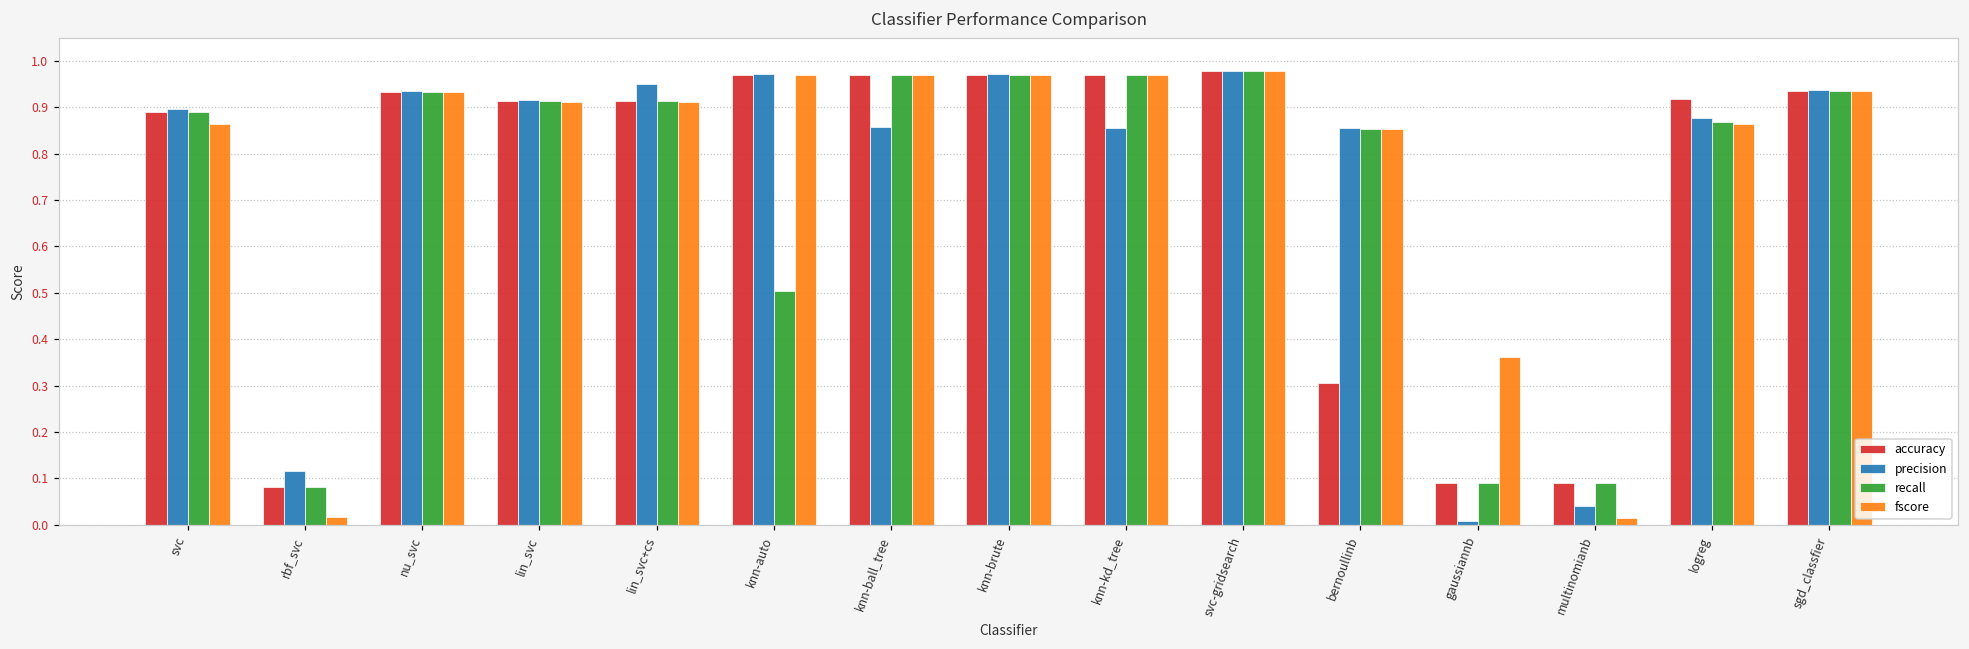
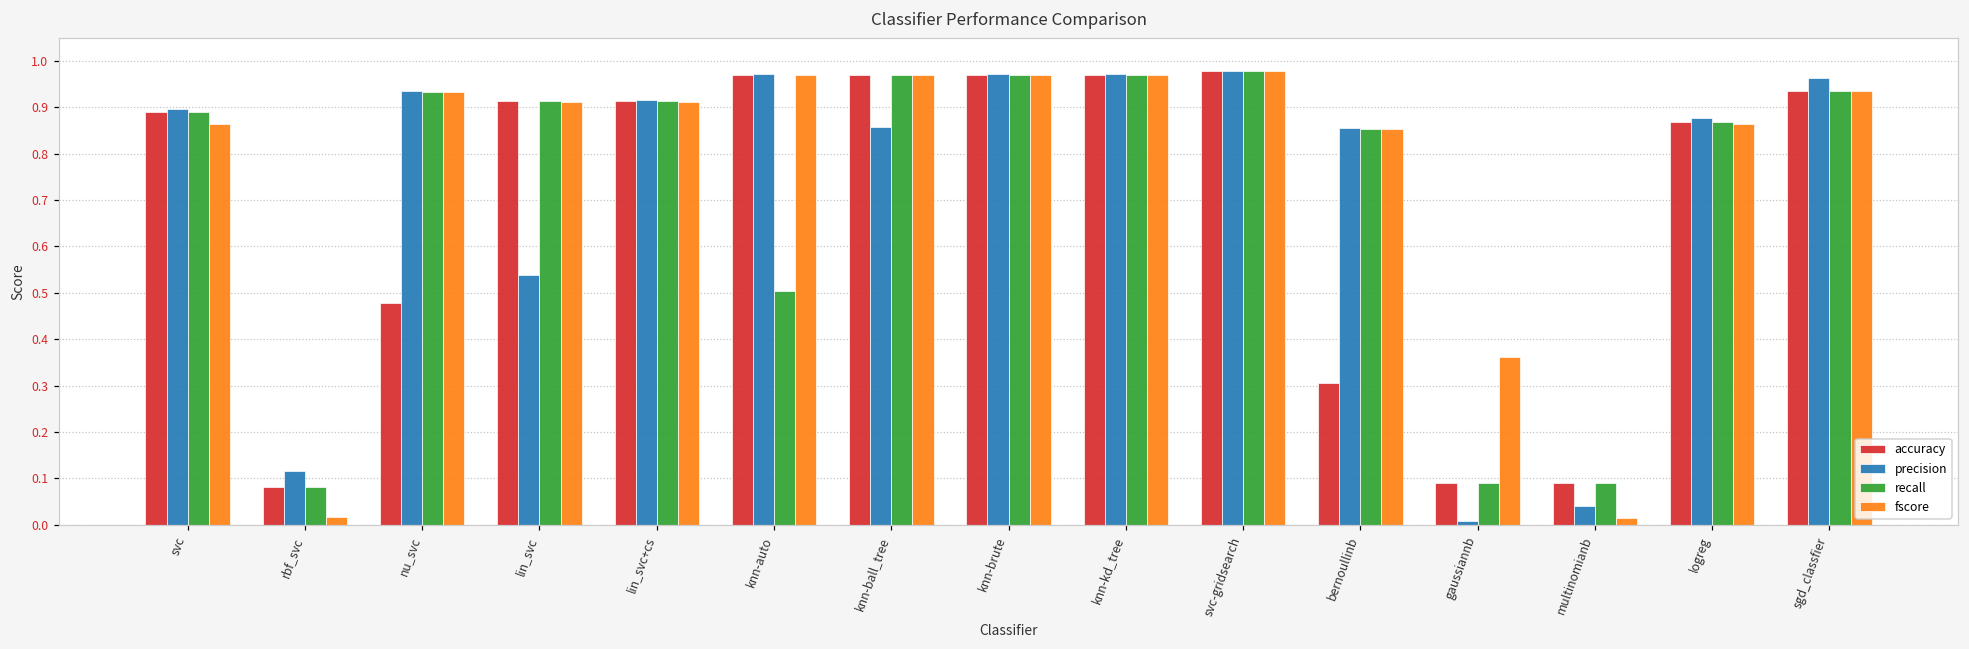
accuracy, nu_svc: 0.93 -> 0.48
precision, lin_svc: 0.92 -> 0.54
precision, lin_svc+cs: 0.95 -> 0.92
precision, knn-kd_tree: 0.86 -> 0.97
accuracy, logreg: 0.92 -> 0.87
precision, sgd_classfier: 0.94 -> 0.96
